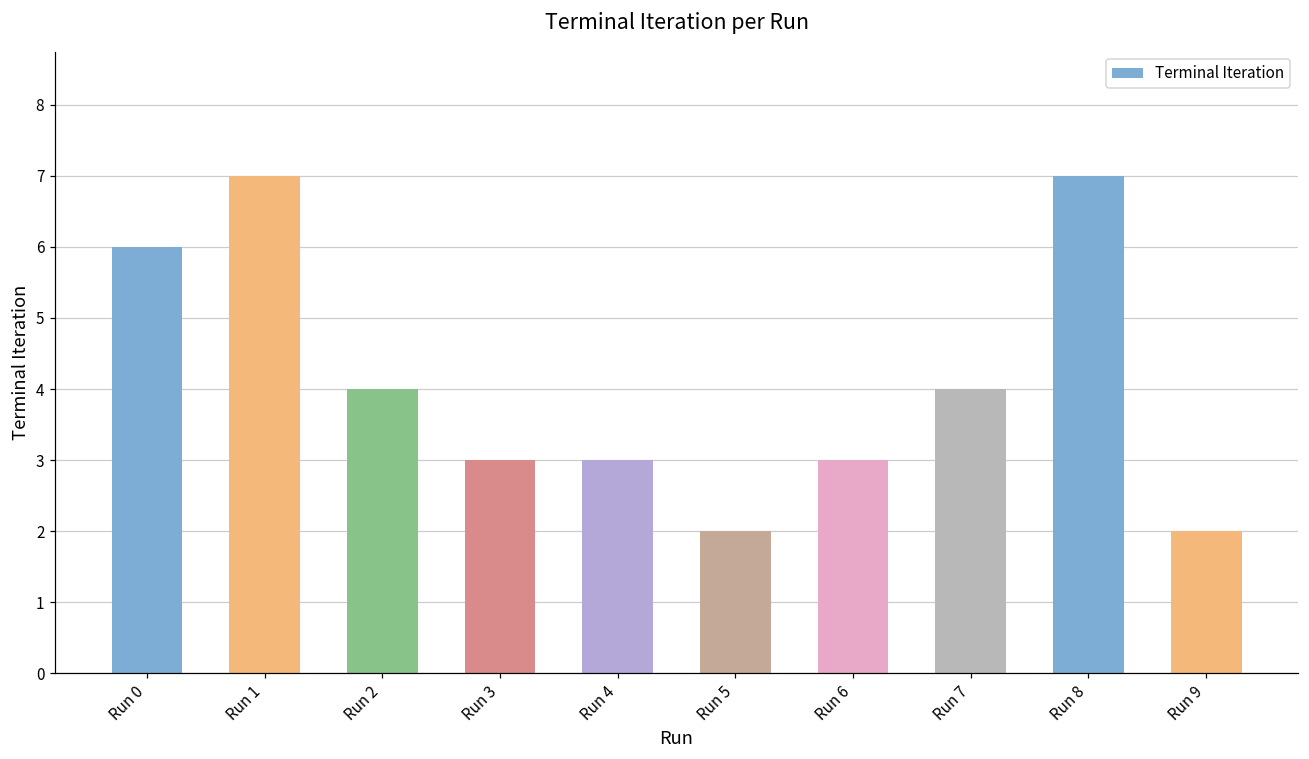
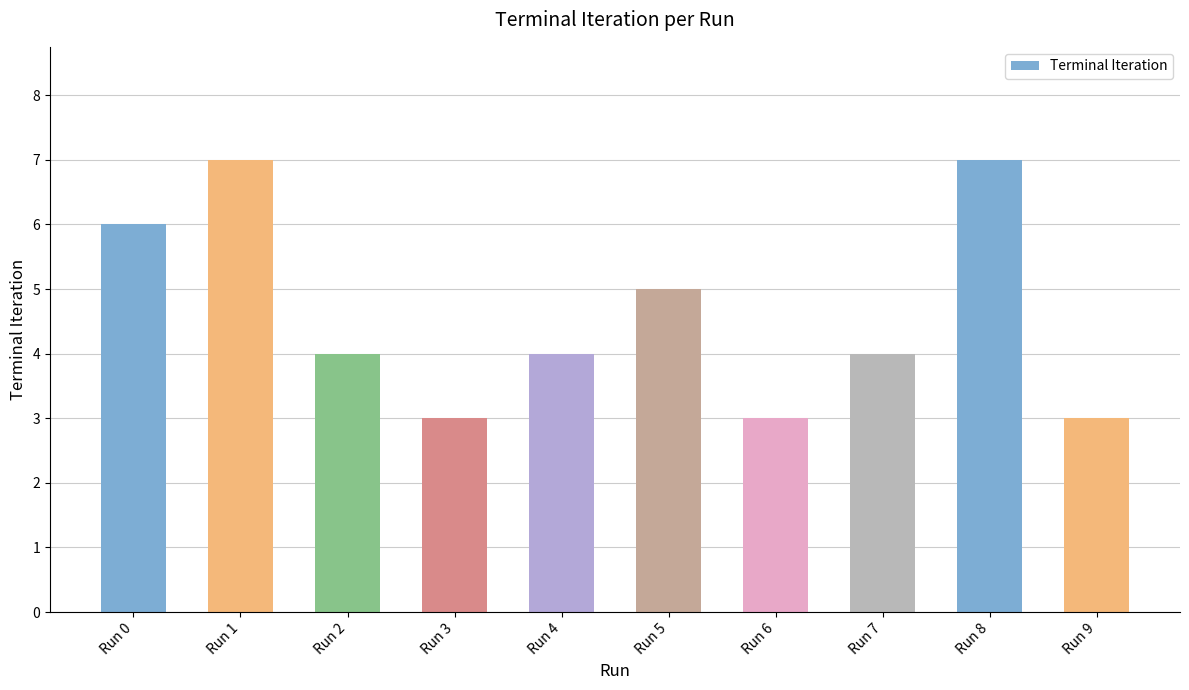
Run 4: 3 -> 4
Run 5: 2 -> 5
Run 9: 2 -> 3
